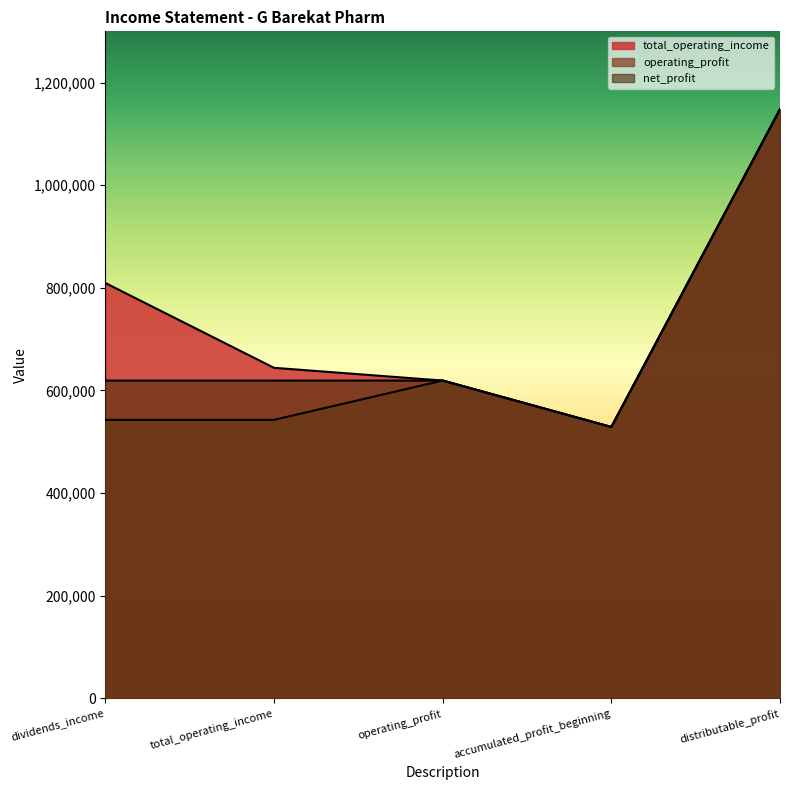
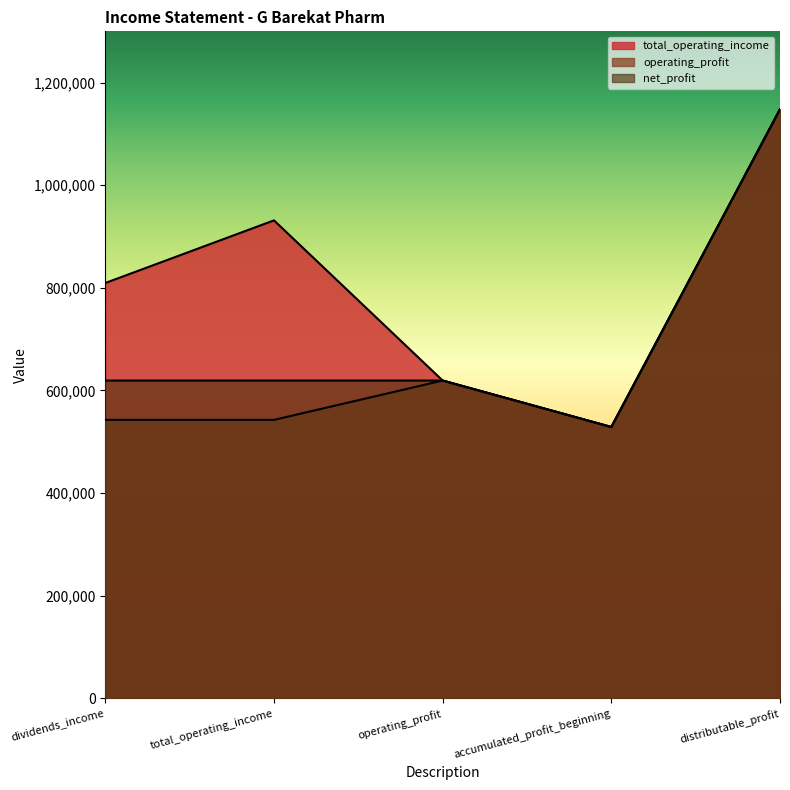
total_operating_income, total_operating_income: 640,000 -> 930,000
